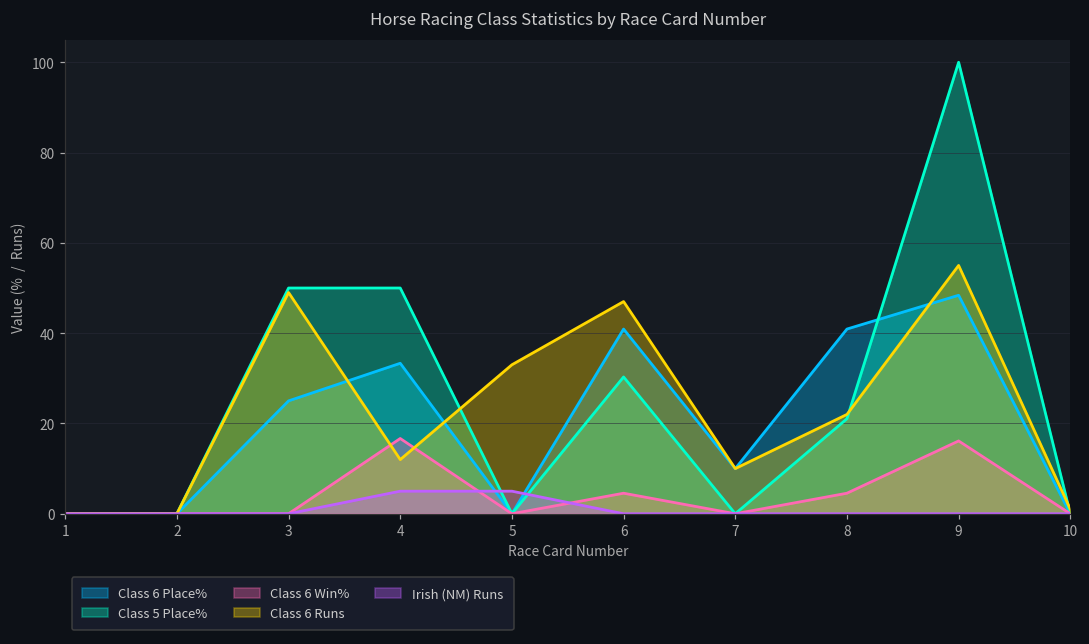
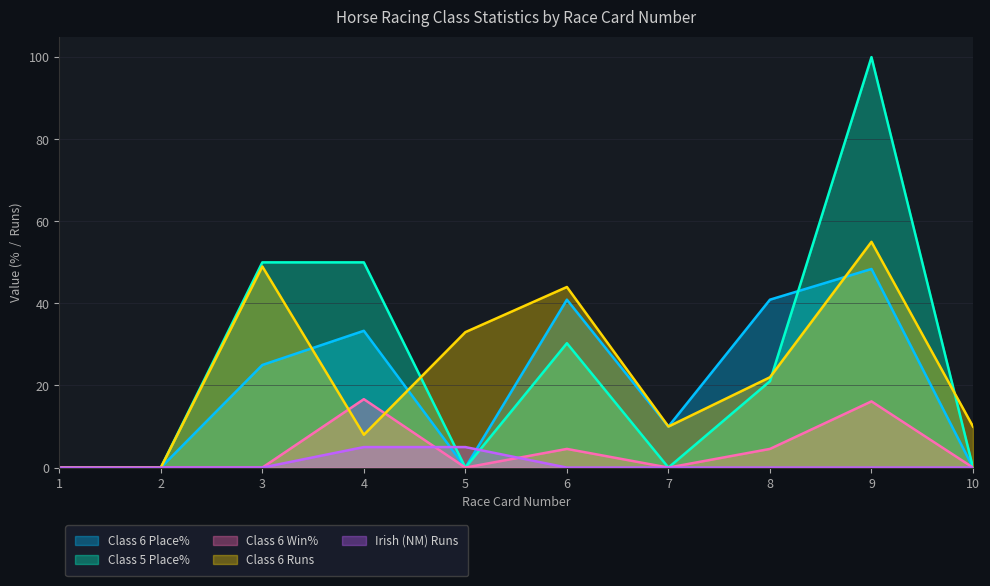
Class 6 Runs, 4: 12 -> 8
Class 6 Runs, 6: 47 -> 44
Class 6 Runs, 10: 1 -> 10
